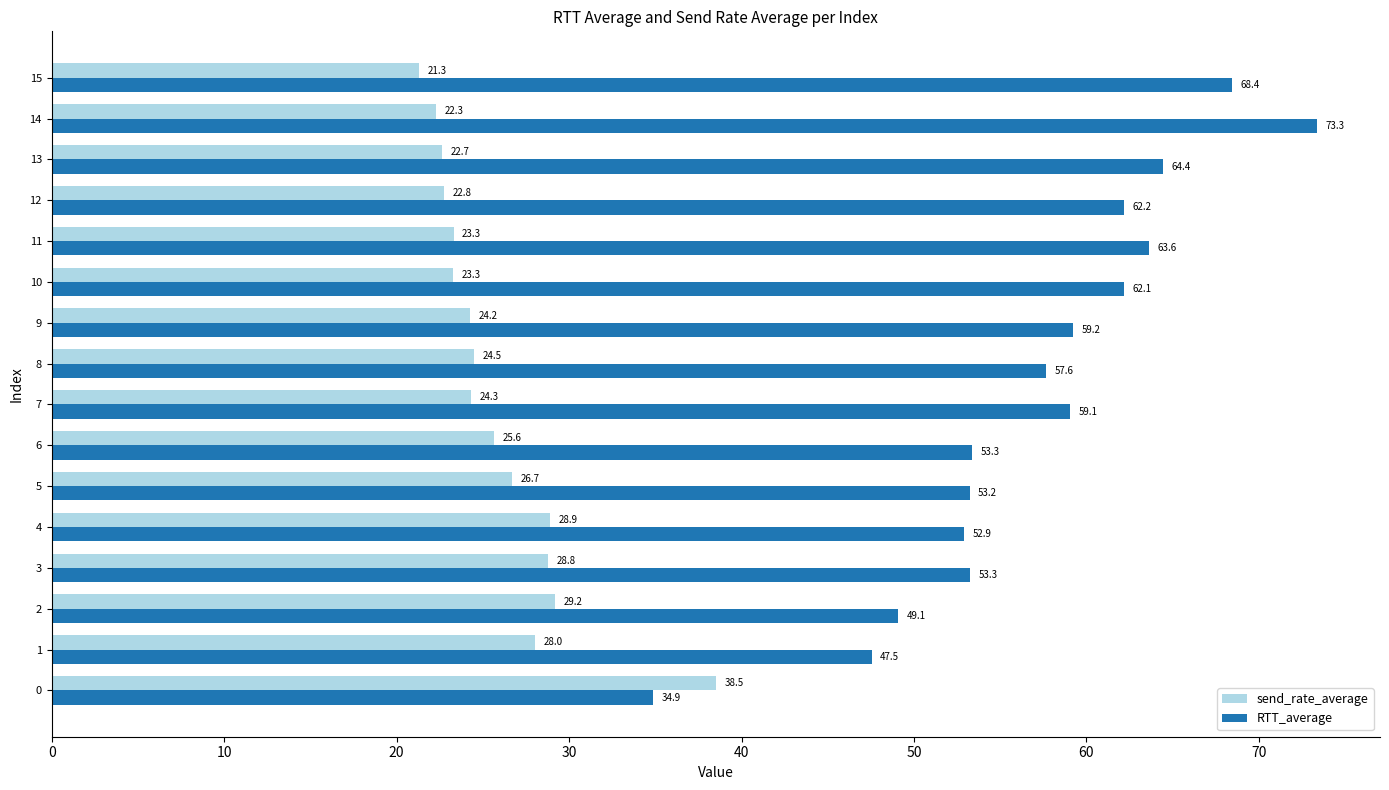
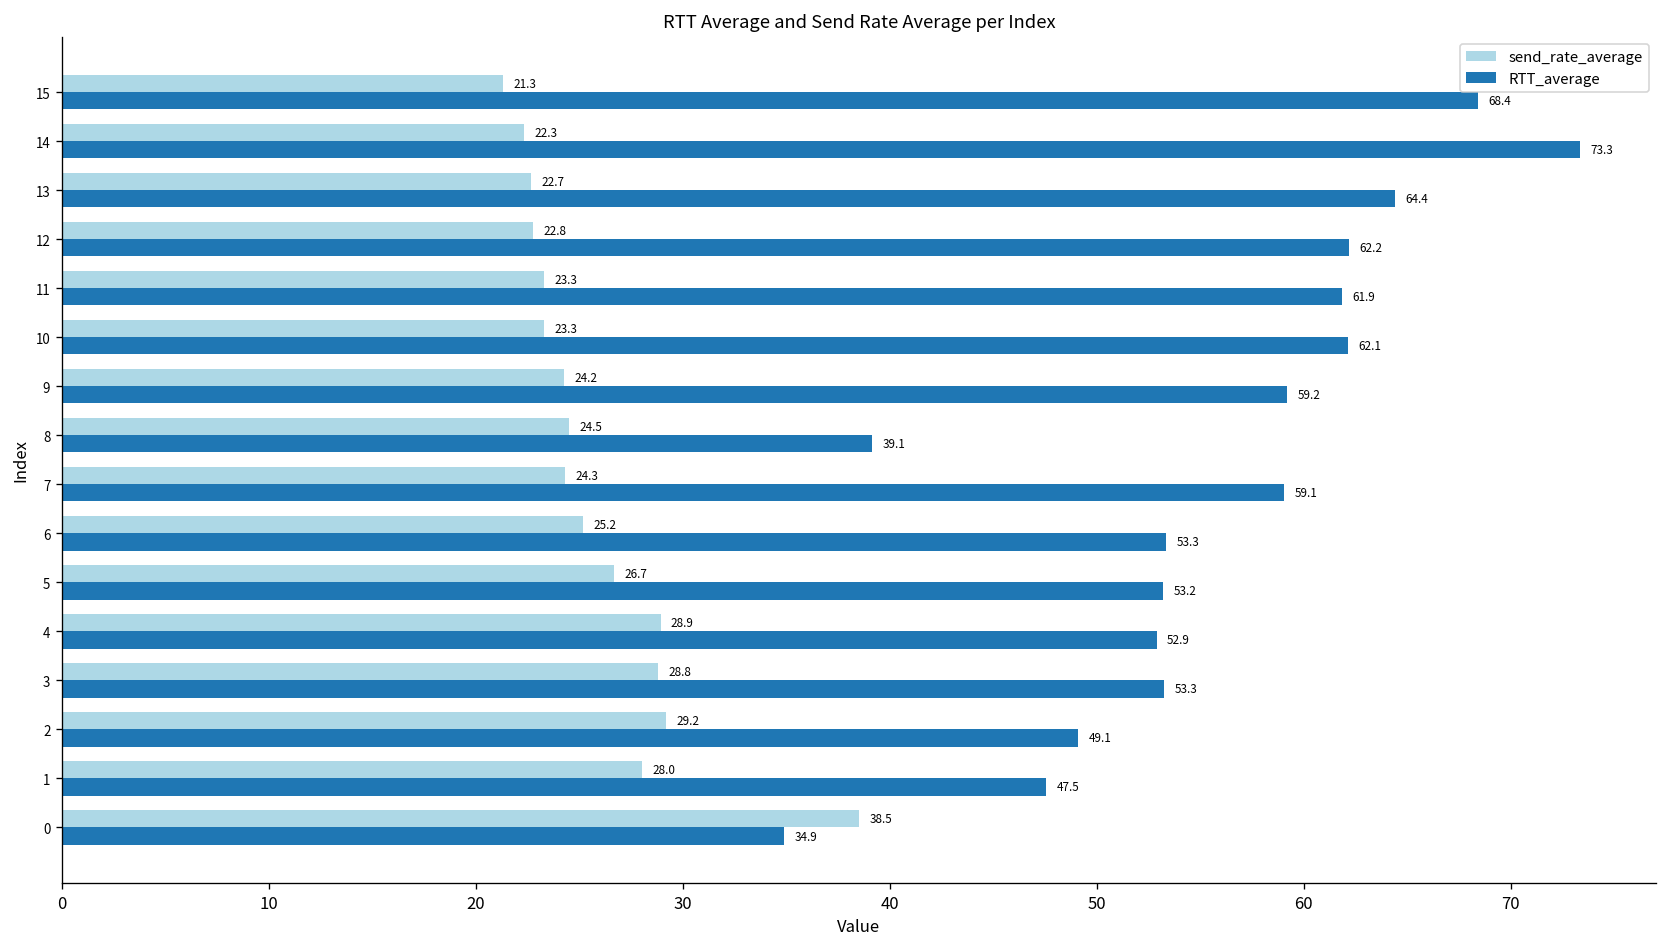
RTT_average, 11: 63.6 -> 61.9
RTT_average, 8: 57.6 -> 39.1
send_rate_average, 6: 25.6 -> 25.2
